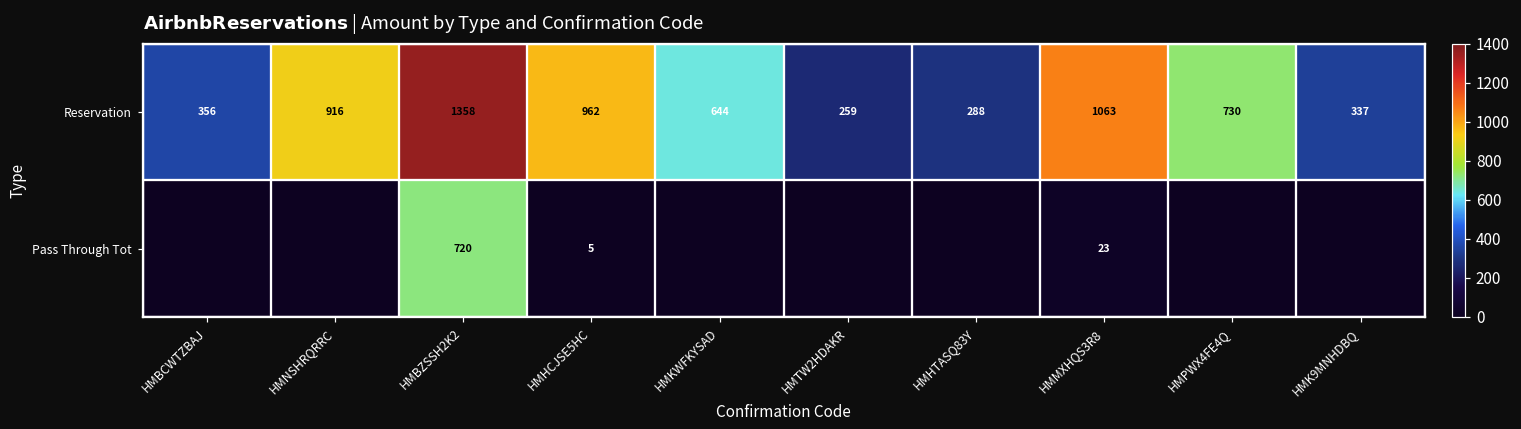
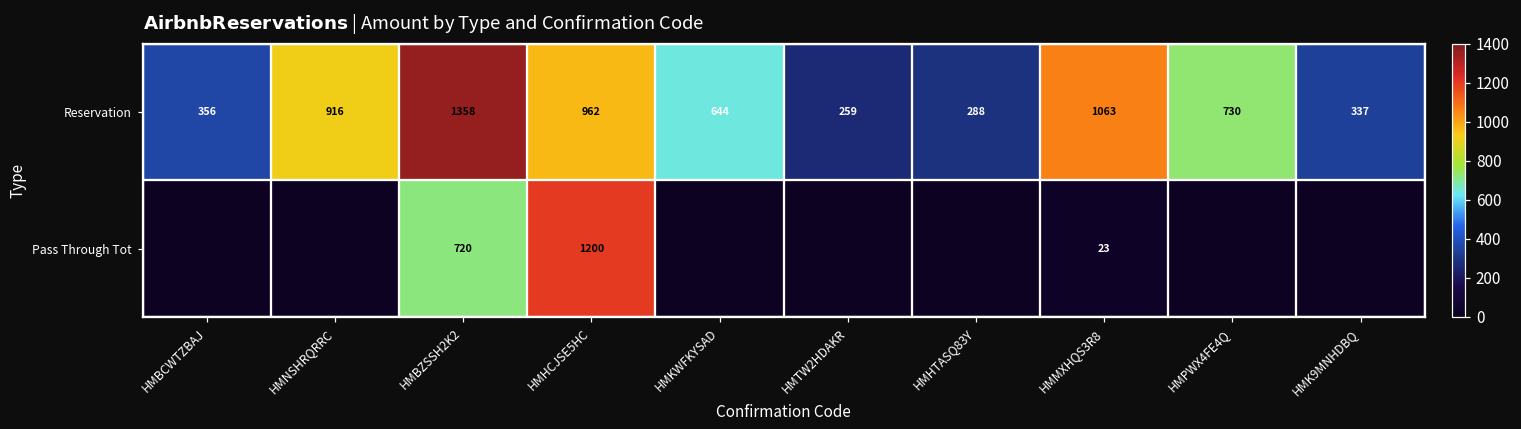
Pass Through Tot, HMHCJSE5HC: 5 -> 1200
